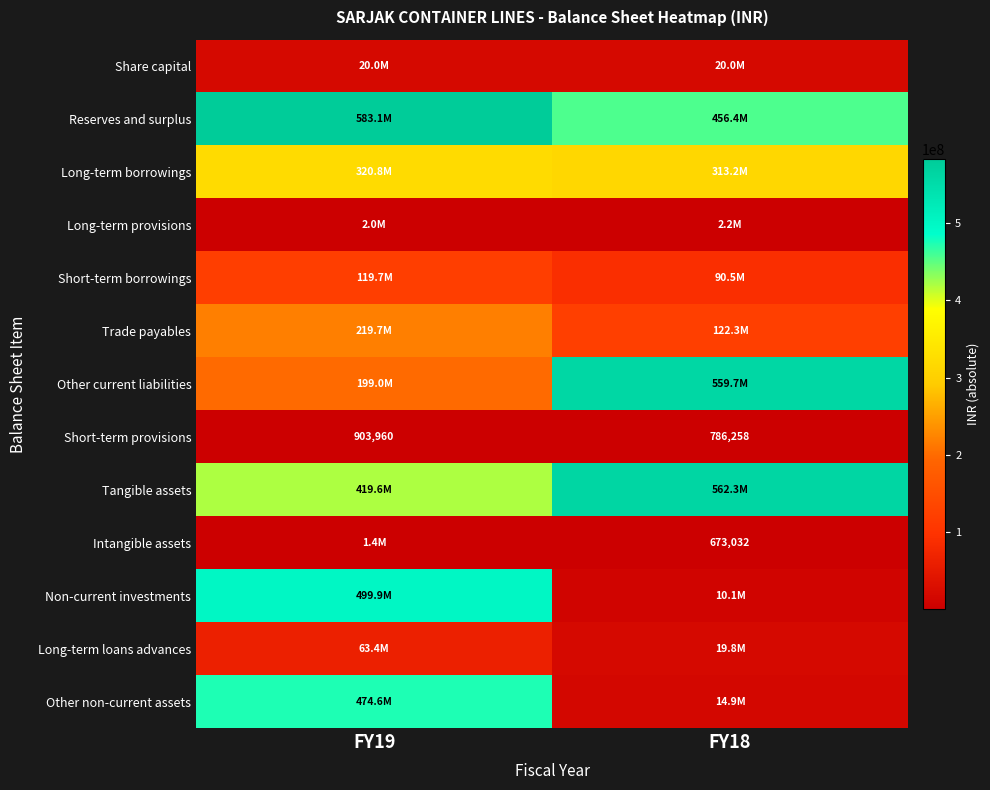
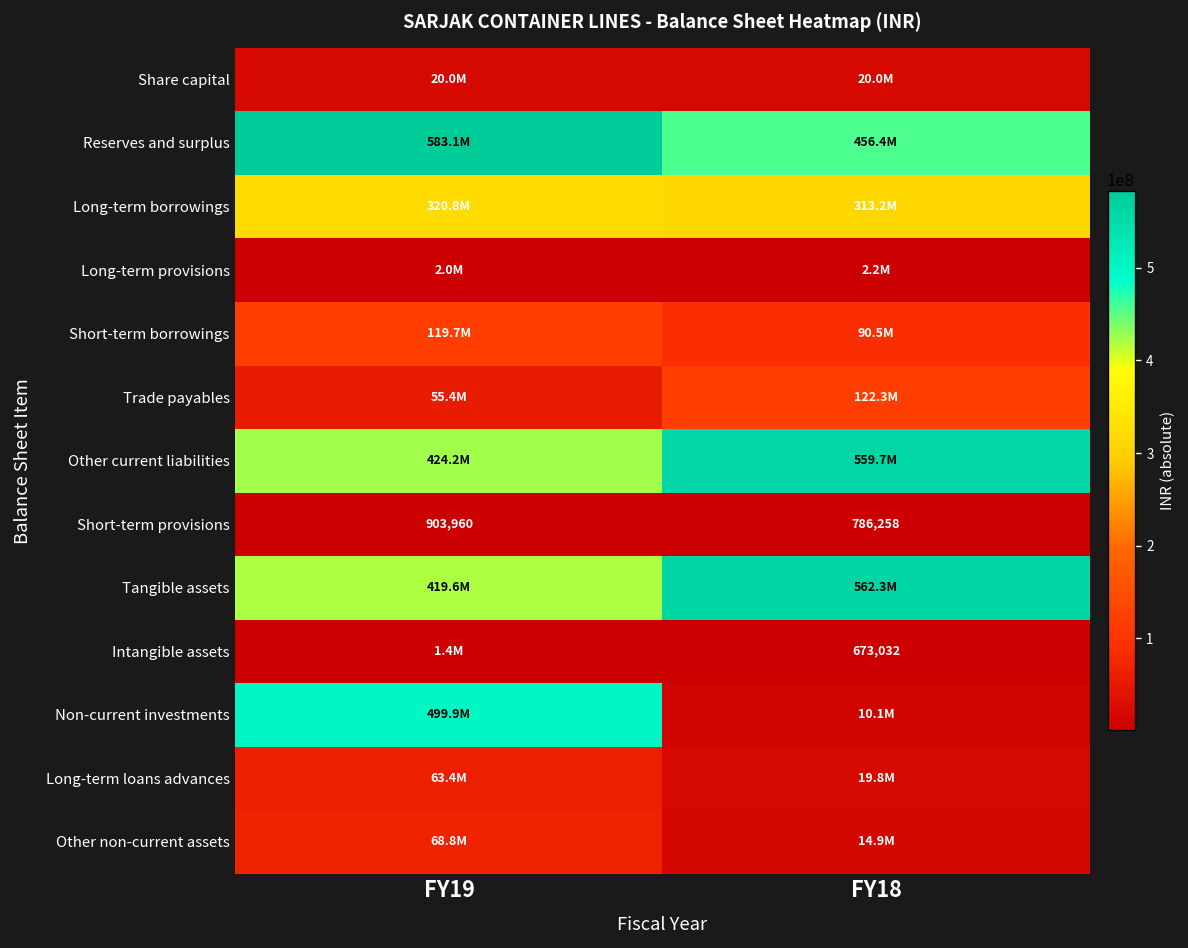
Trade payables, FY19: 219.7M -> 55.4M
Other current liabilities, FY19: 199.0M -> 424.2M
Other non-current assets, FY19: 474.6M -> 68.8M
